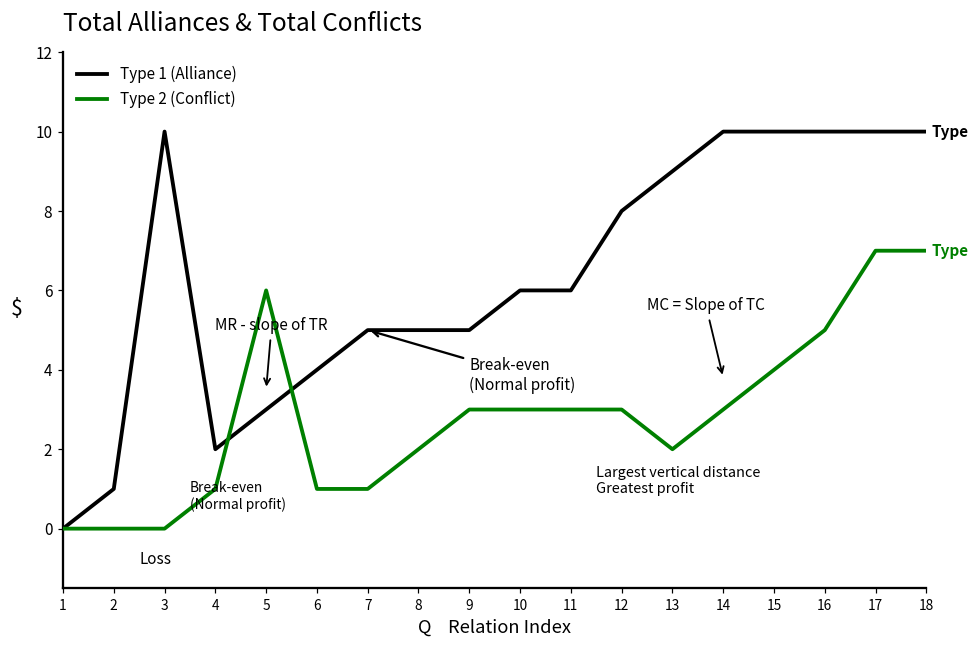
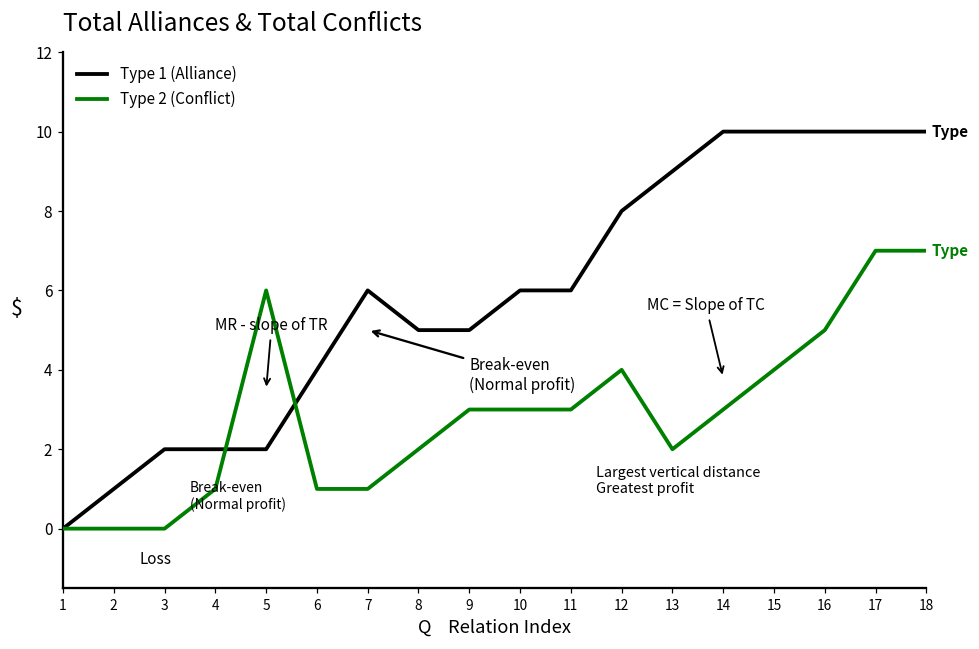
Type 1 (Alliance), 3: 10 -> 2
Type 1 (Alliance), 5: 3 -> 2
Type 1 (Alliance), 7: 5 -> 6
Type 2 (Conflict), 12: 3 -> 4
